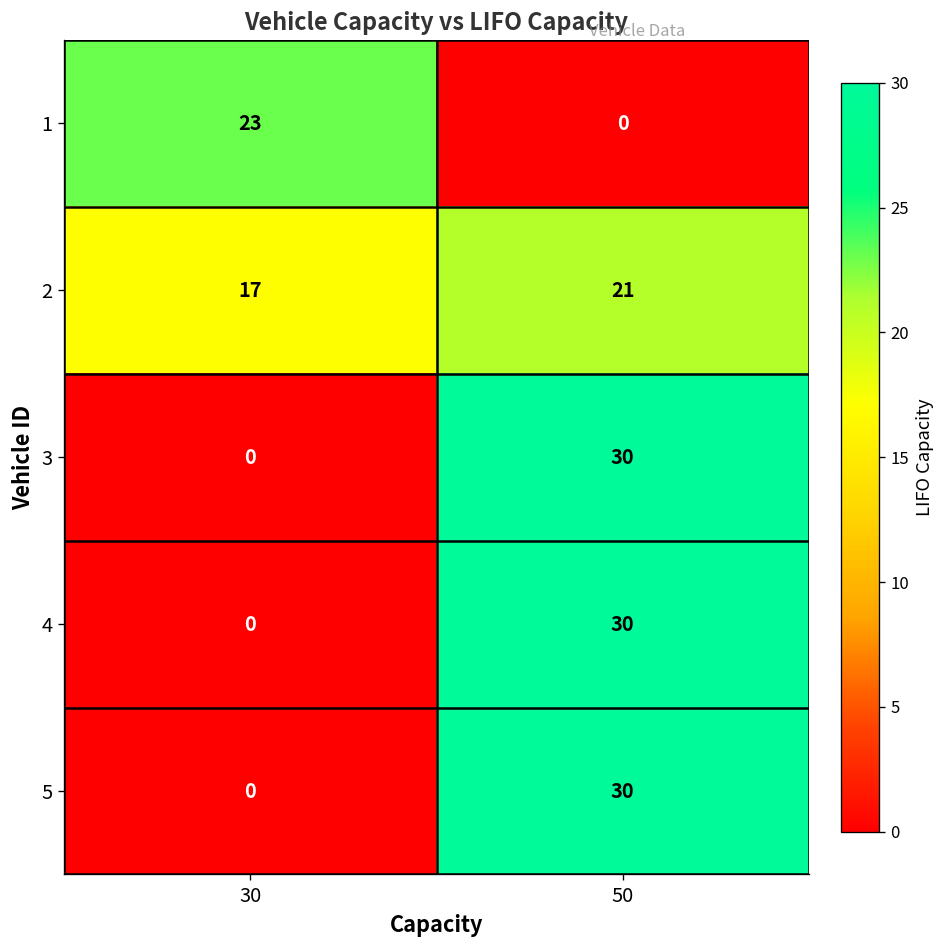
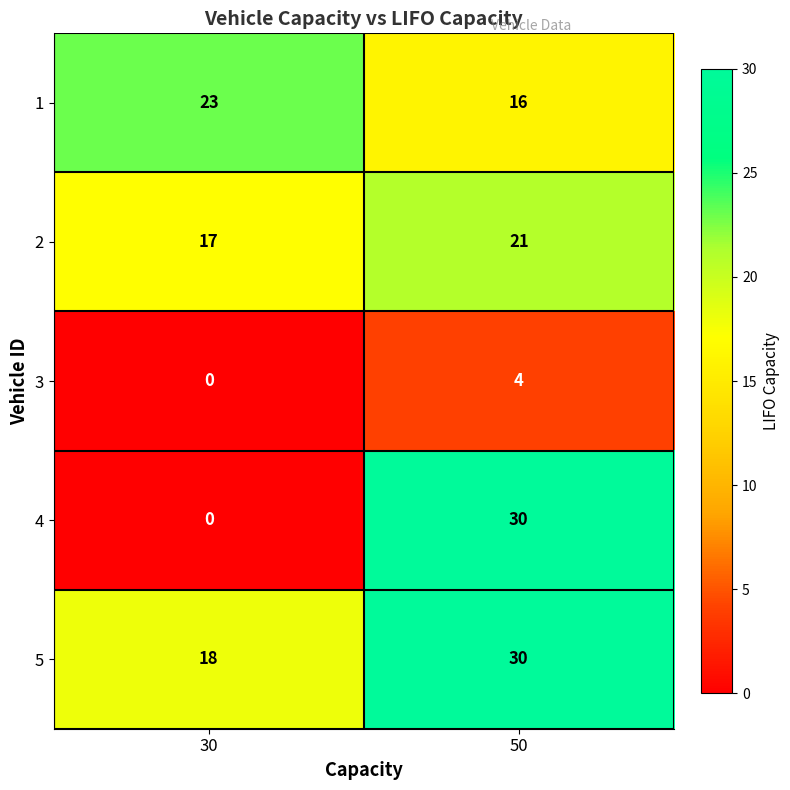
1, 50: 0 -> 16
3, 50: 30 -> 4
5, 30: 0 -> 18
